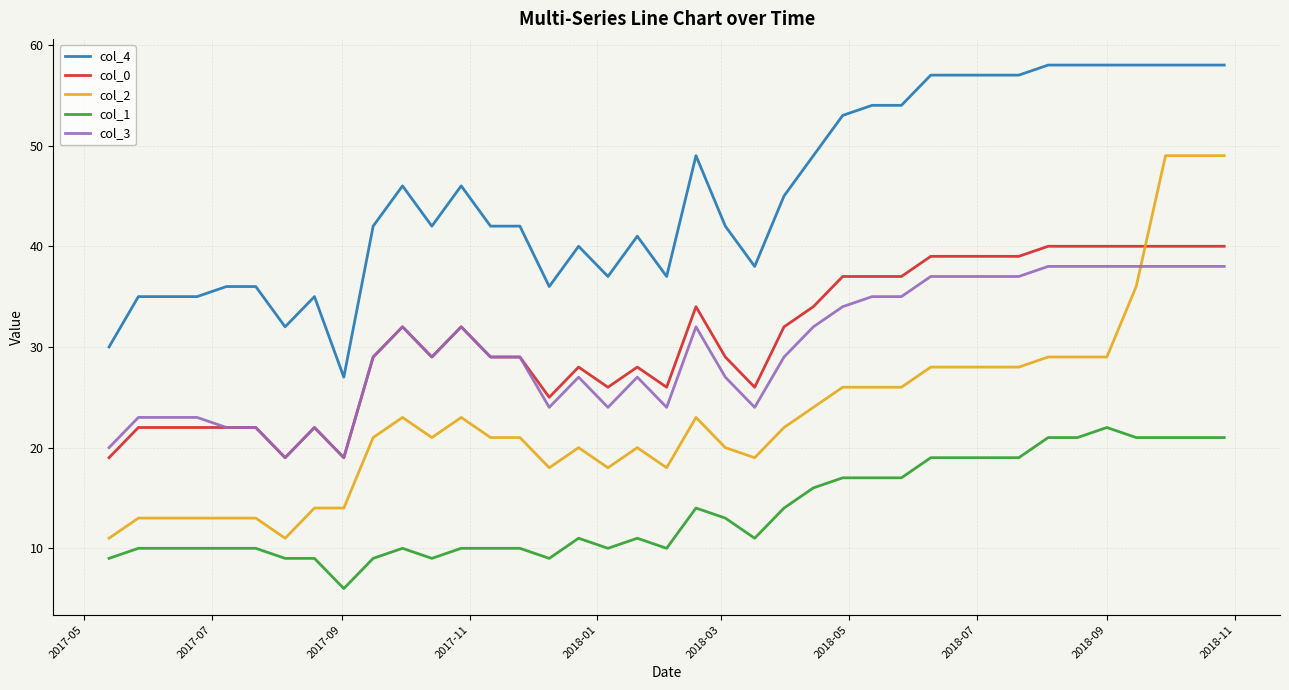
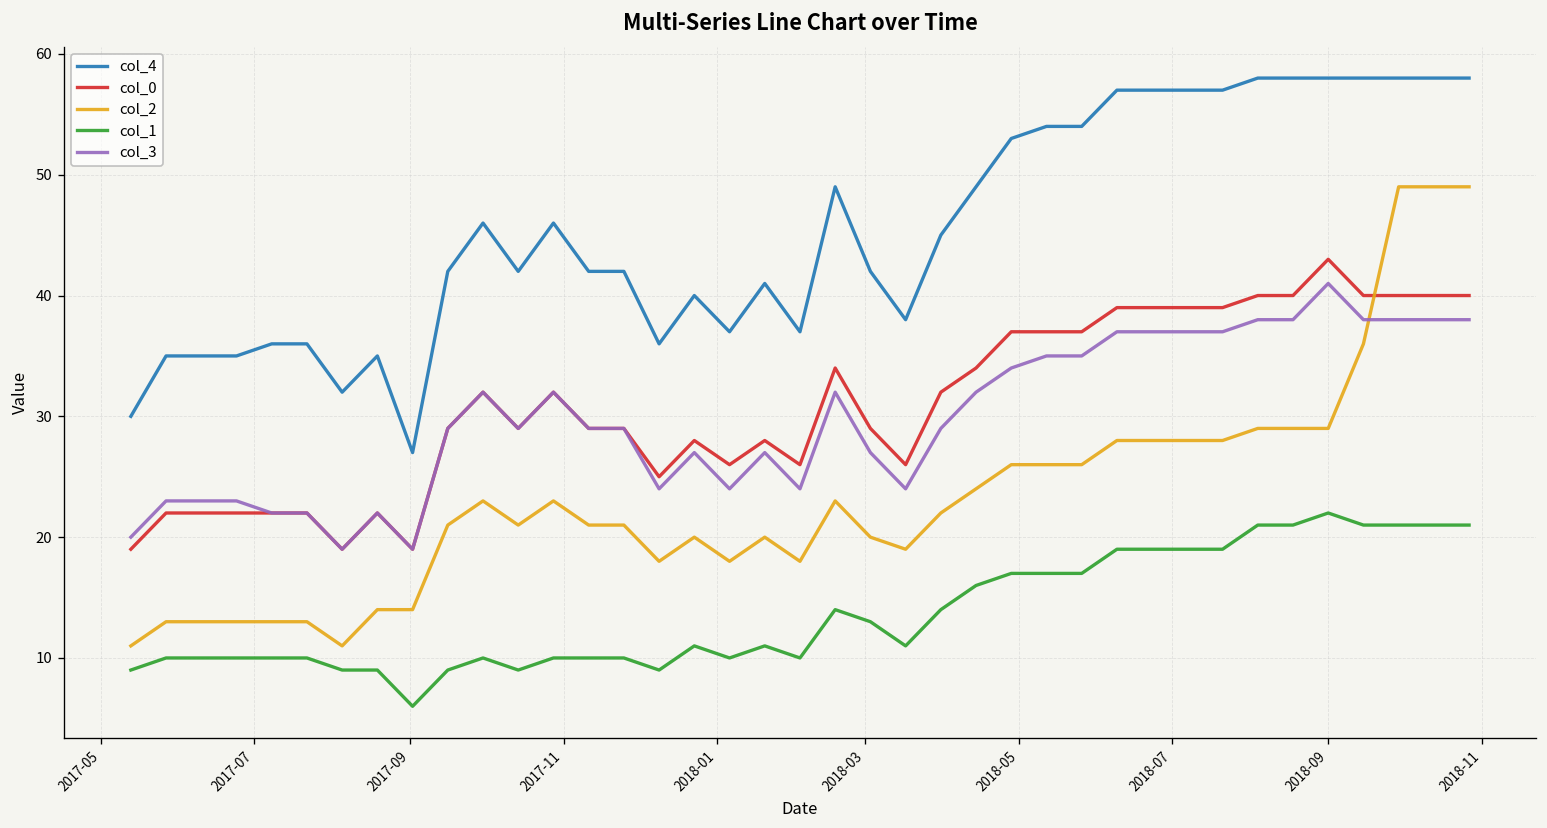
col_0, 2018-09: 40 -> 43
col_3, 2018-09: 38 -> 41
